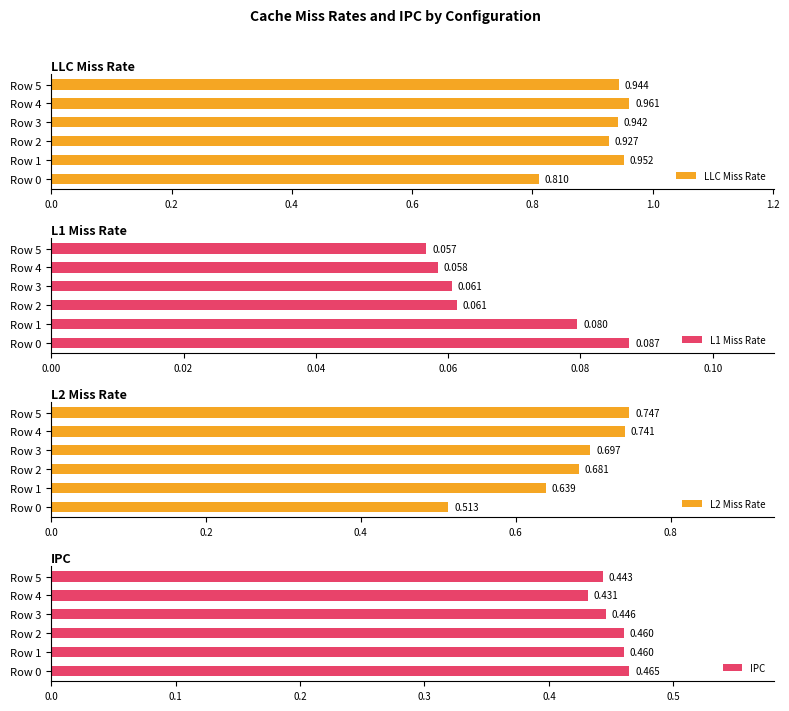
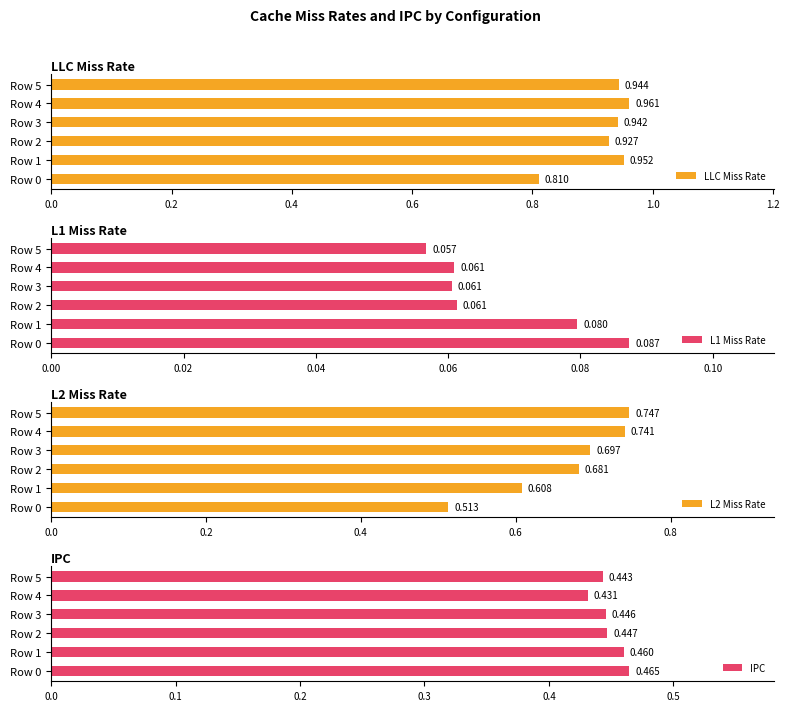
L1 Miss Rate, Row 4: 0.058 -> 0.061
L2 Miss Rate, Row 1: 0.639 -> 0.608
IPC, Row 2: 0.460 -> 0.447
